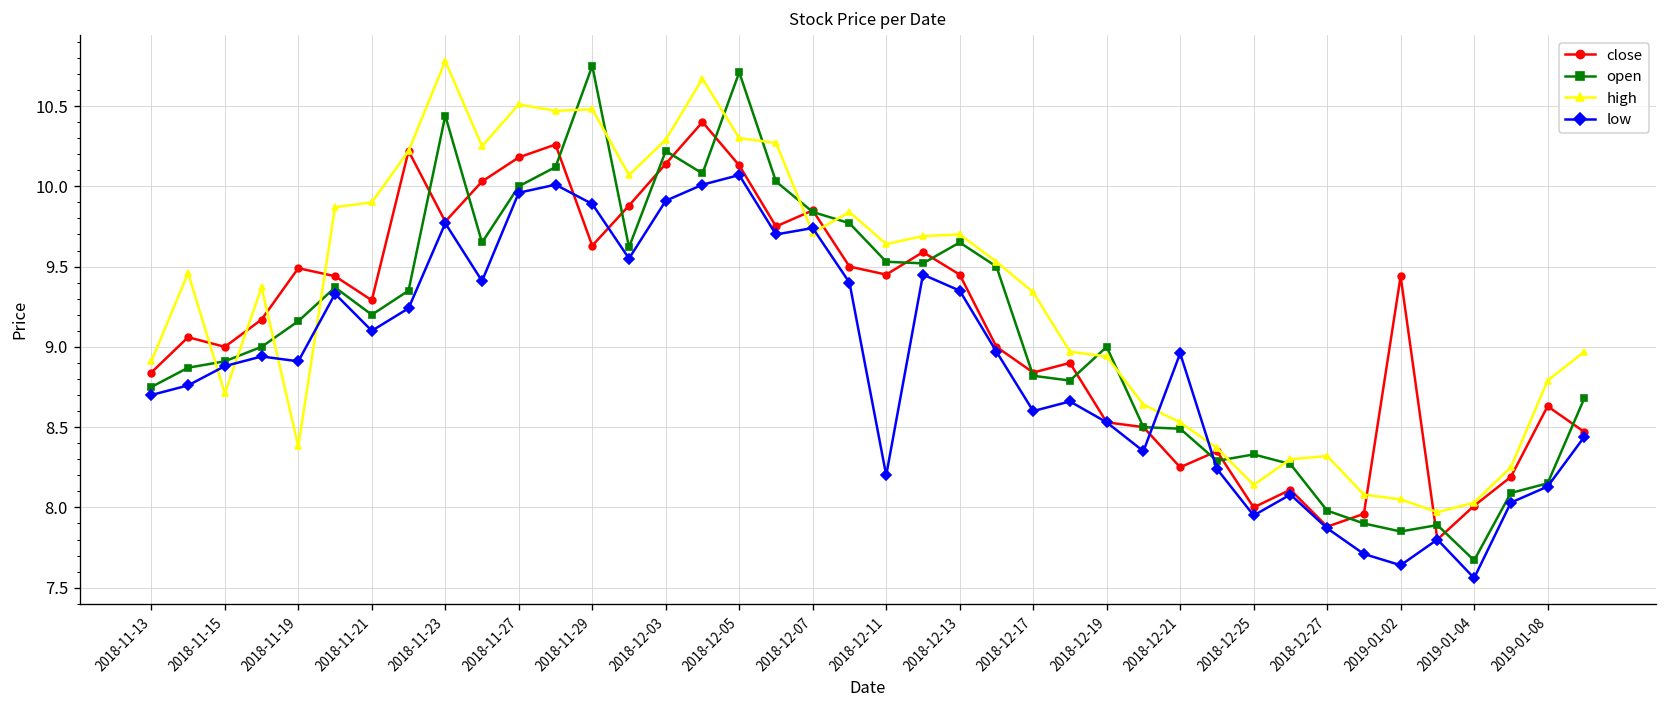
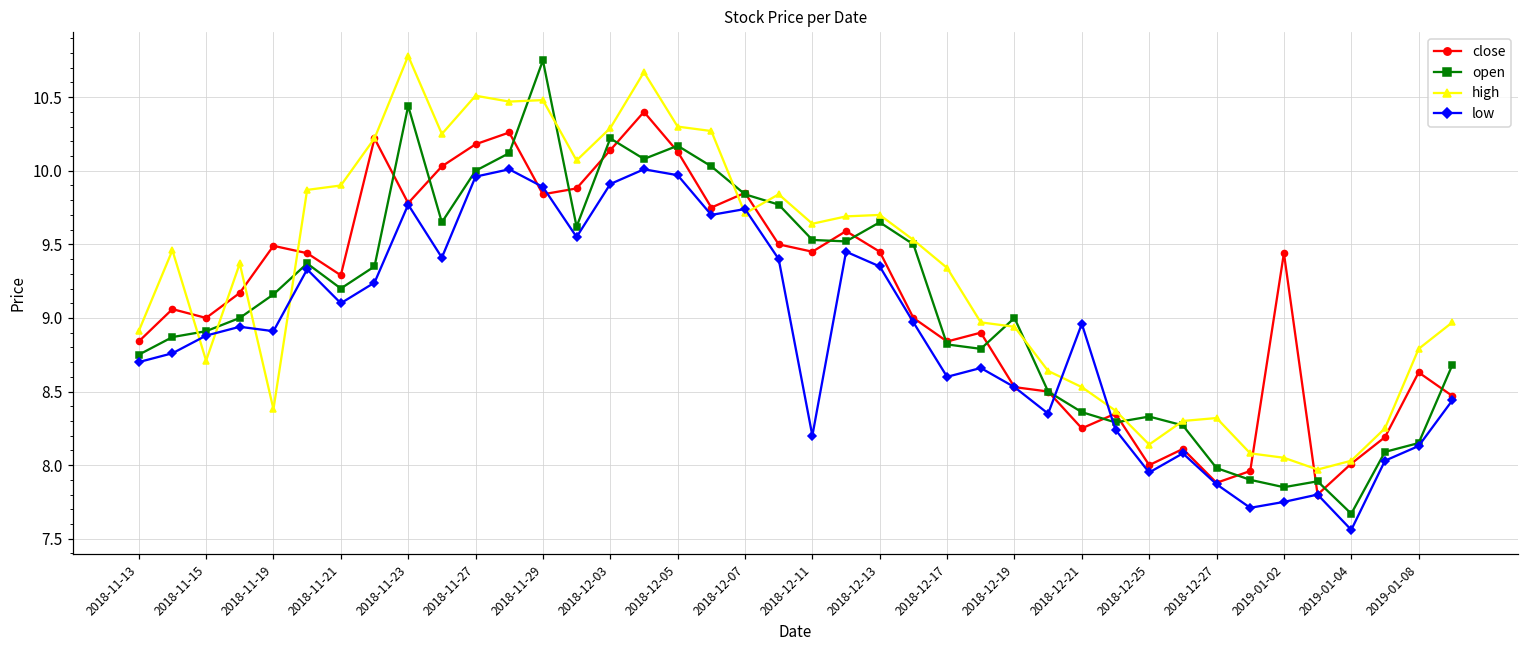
close, 2018-11-29: 9.63 -> 9.84
open, 2018-12-05: 10.71 -> 10.17
low, 2018-12-05: 10.07 -> 9.97
open, 2018-12-21: 8.49 -> 8.36
low, 2019-01-02: 7.64 -> 7.75
